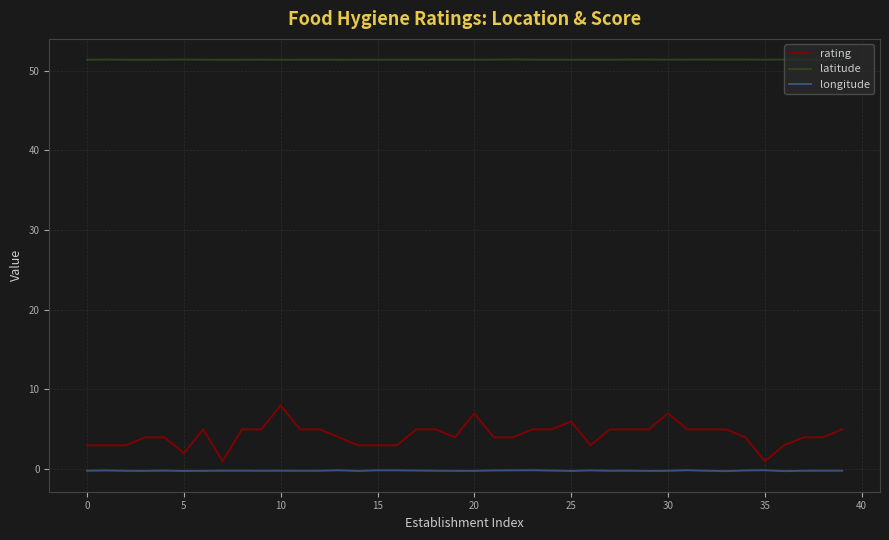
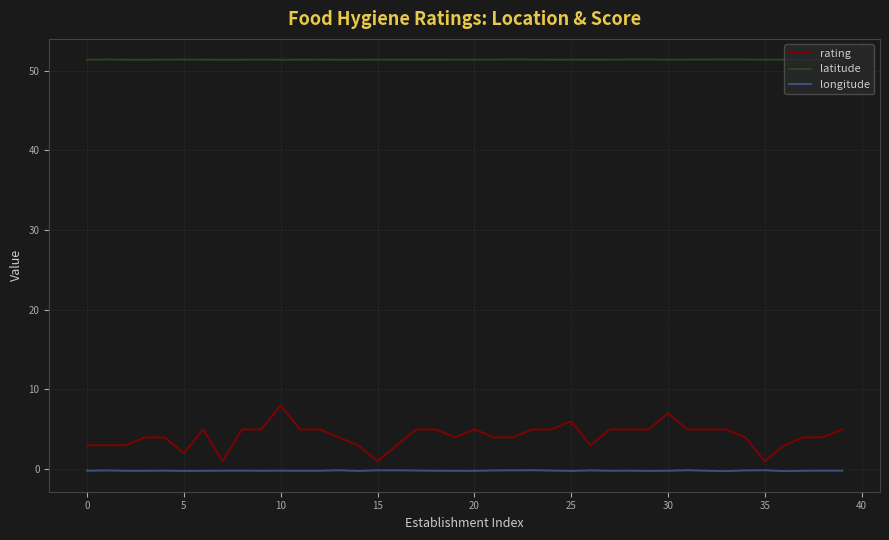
rating, 15: 3 -> 1
rating, 20: 7 -> 5
